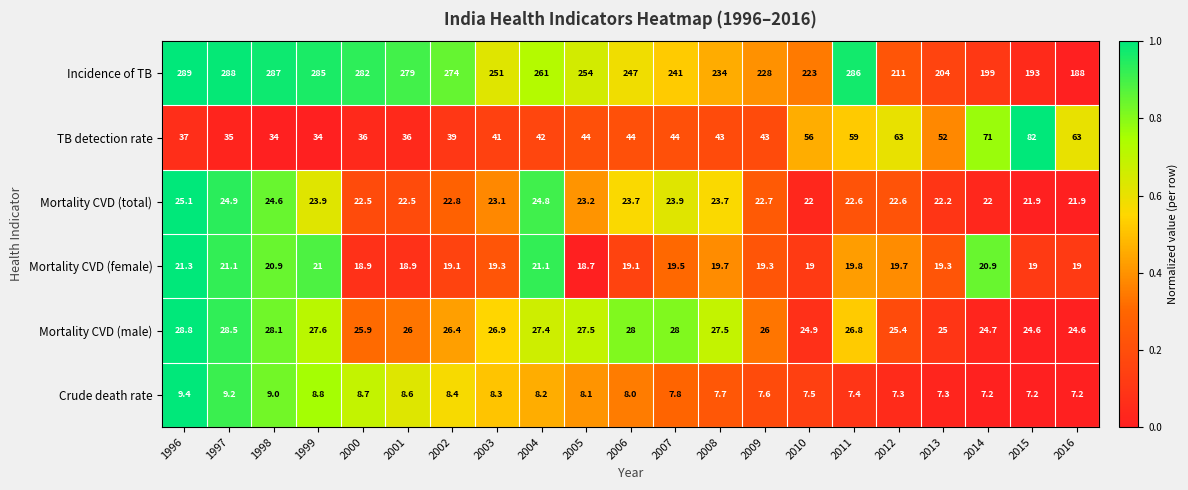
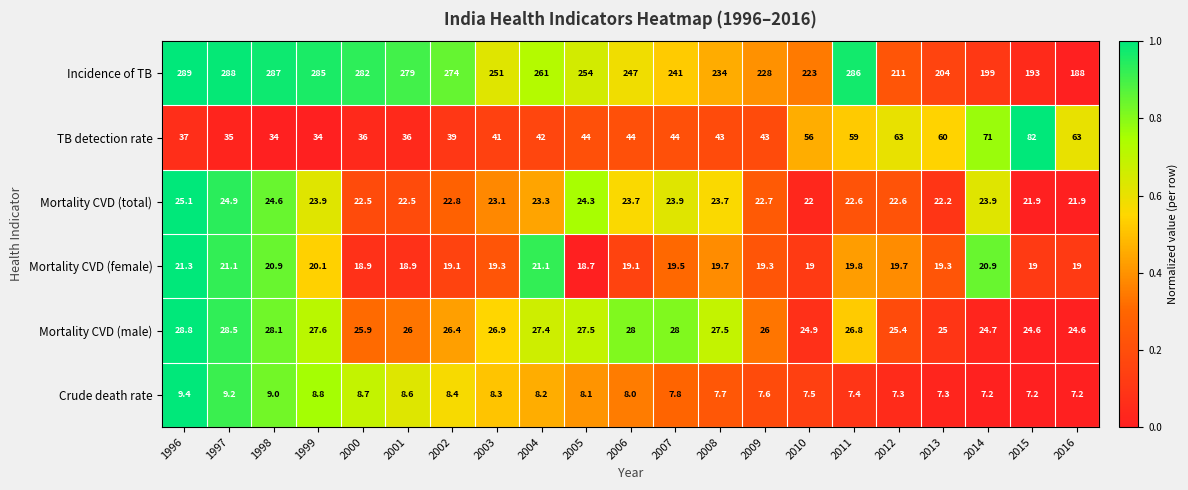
TB detection rate, 2013: 52 -> 60
Mortality CVD (total), 2004: 24.8 -> 23.3
Mortality CVD (total), 2005: 23.2 -> 24.3
Mortality CVD (total), 2014: 22 -> 23.9
Mortality CVD (female), 1999: 21 -> 20.1
